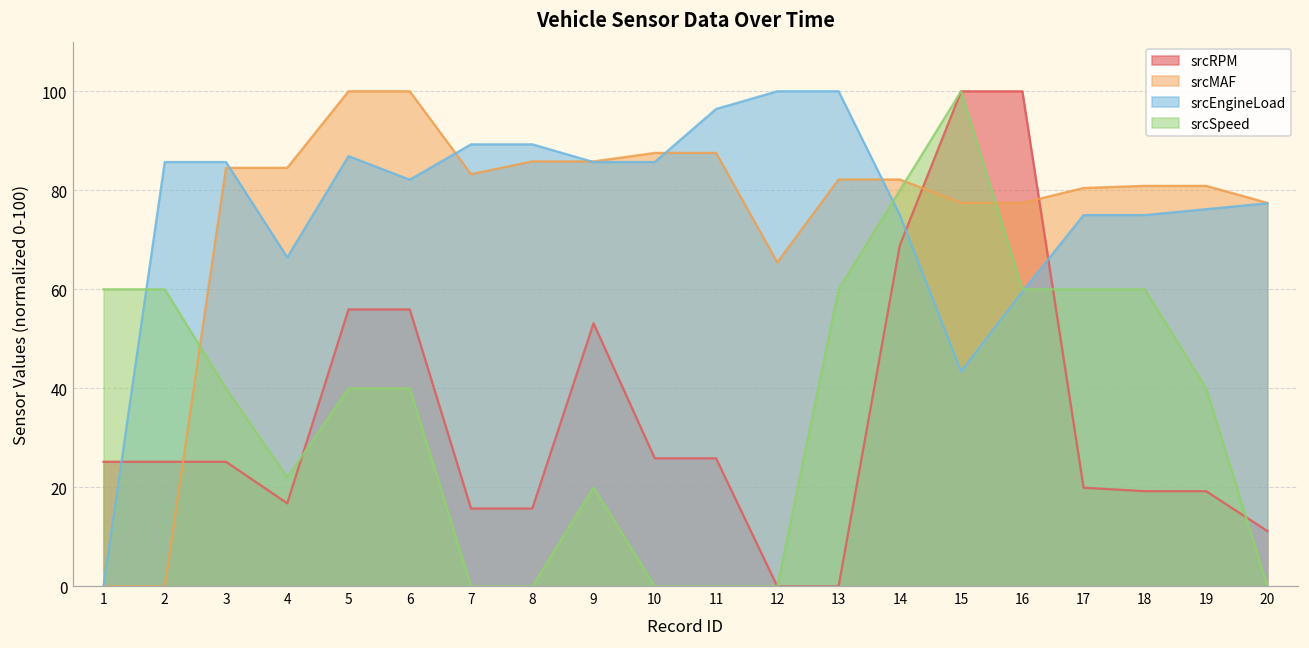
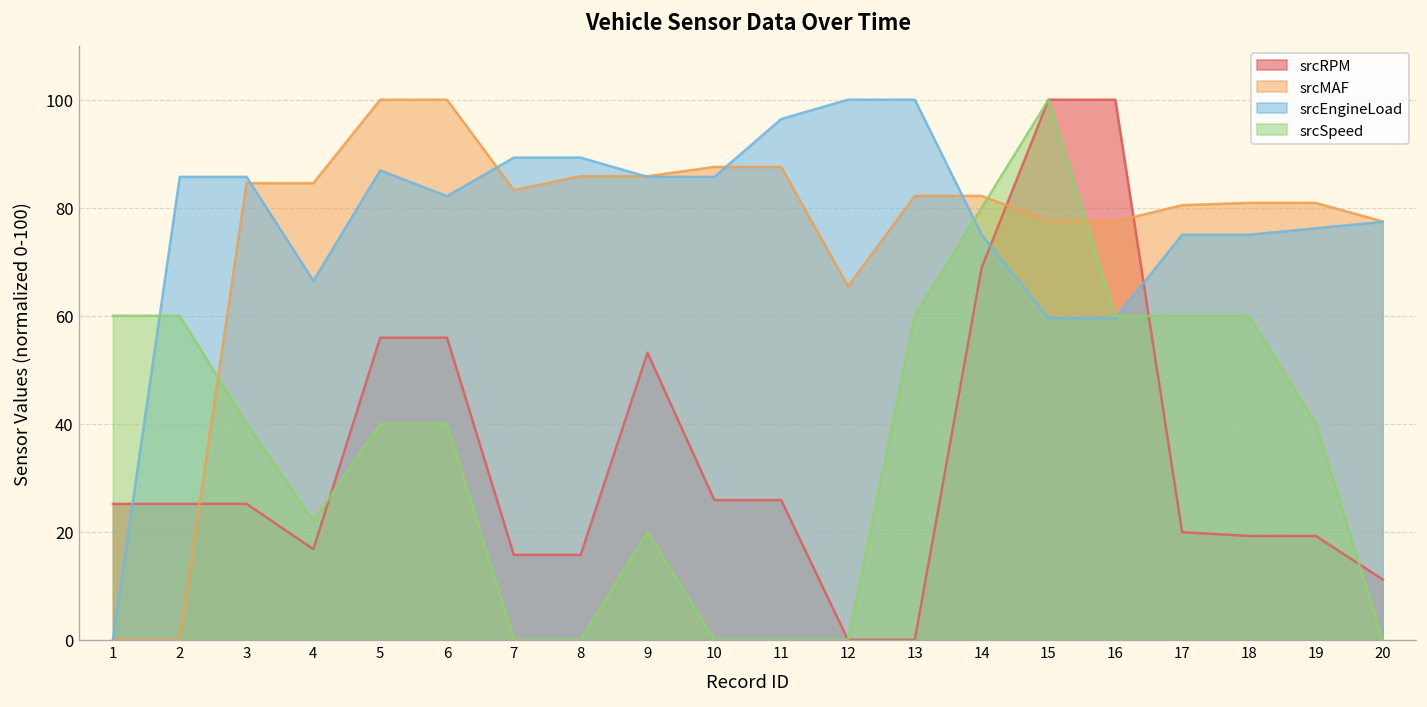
srcEngineLoad, 15: 43 -> 60
